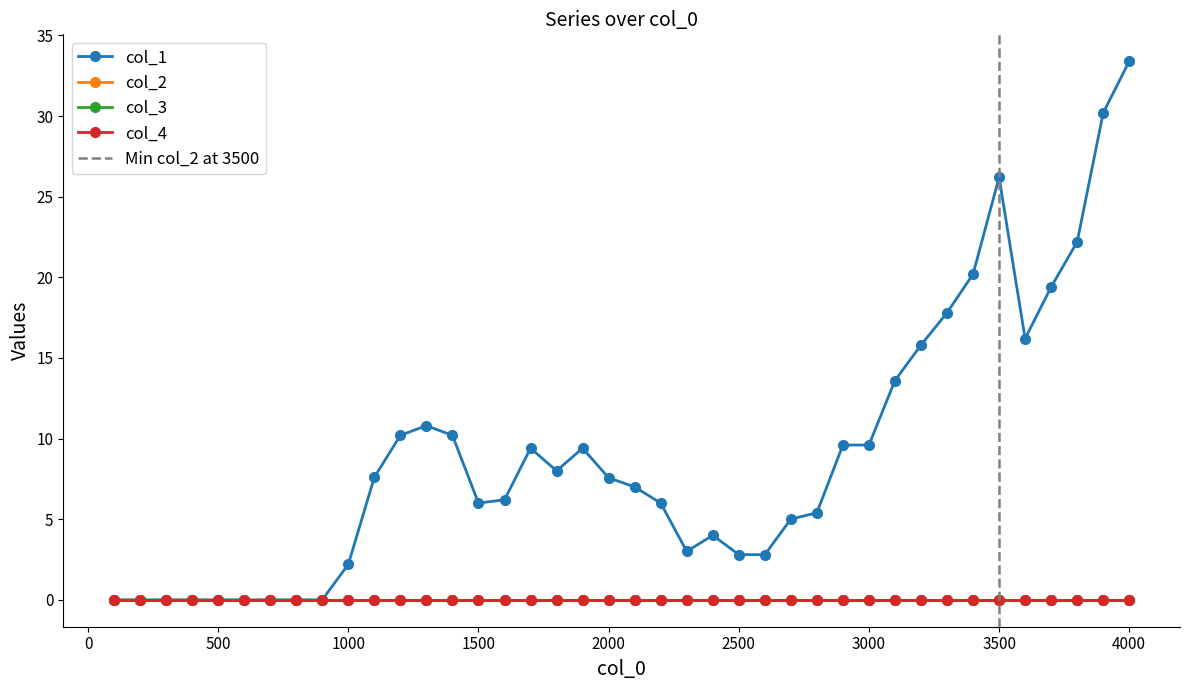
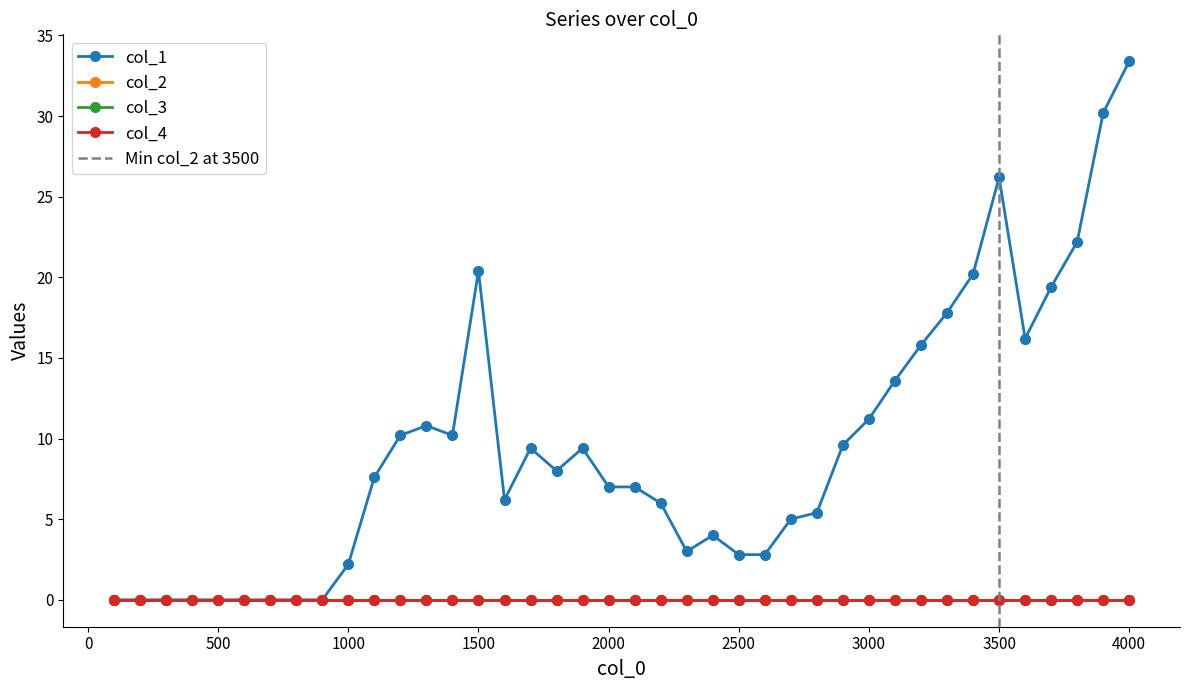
col_1, 1500: 6.0 -> 20.4
col_1, 2000: 7.6 -> 7.0
col_1, 3000: 9.6 -> 11.2
